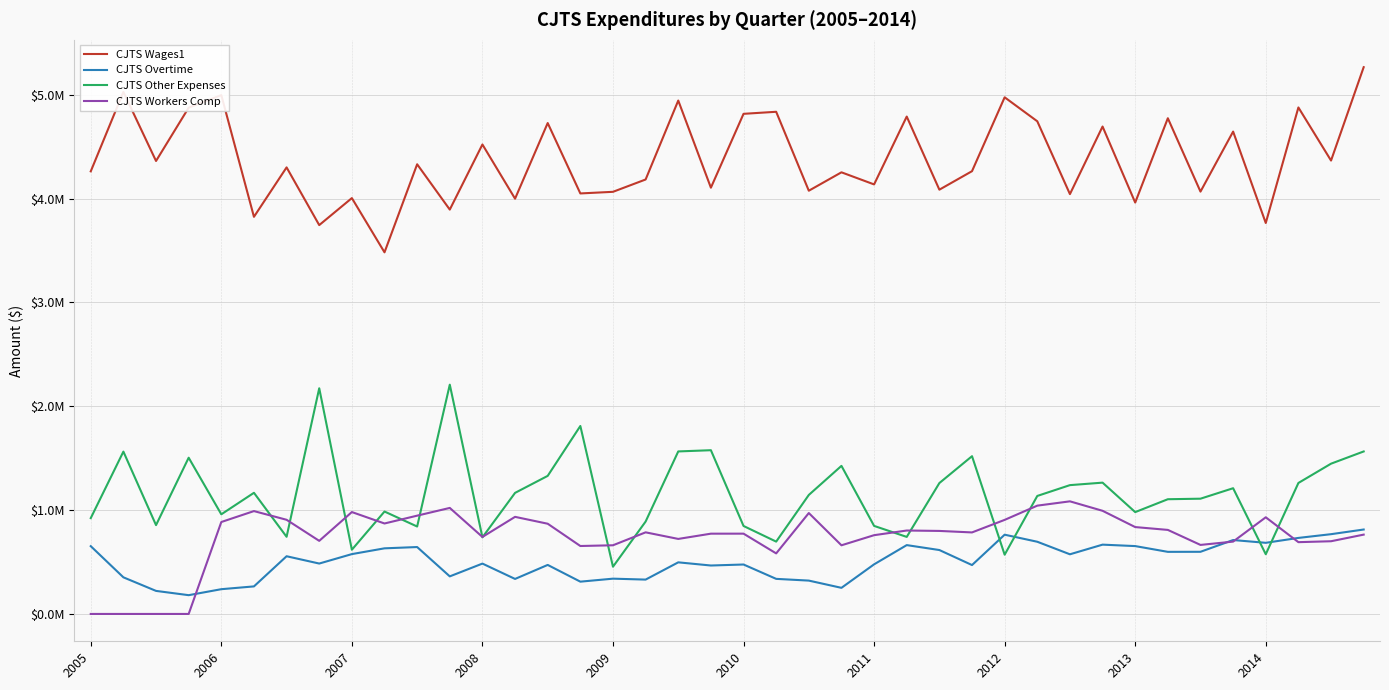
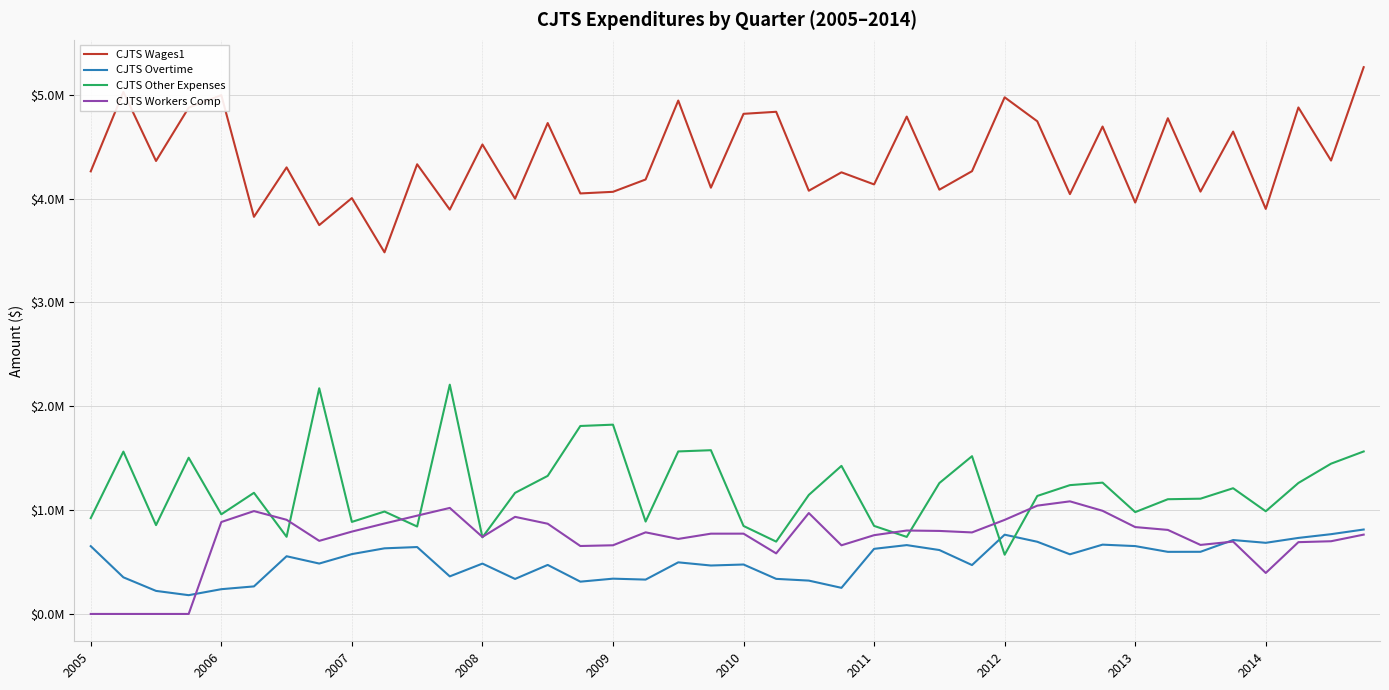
CJTS Other Expenses, 2007: $620000 -> $890000
CJTS Workers Comp, 2007: $980000 -> $790000
CJTS Other Expenses, 2009: $450000 -> $1820000
CJTS Overtime, 2011: $480000 -> $630000
CJTS Wages1, 2014: $3770000 -> $3900000
CJTS Other Expenses, 2014: $580000 -> $990000
CJTS Workers Comp, 2014: $930000 -> $390000
